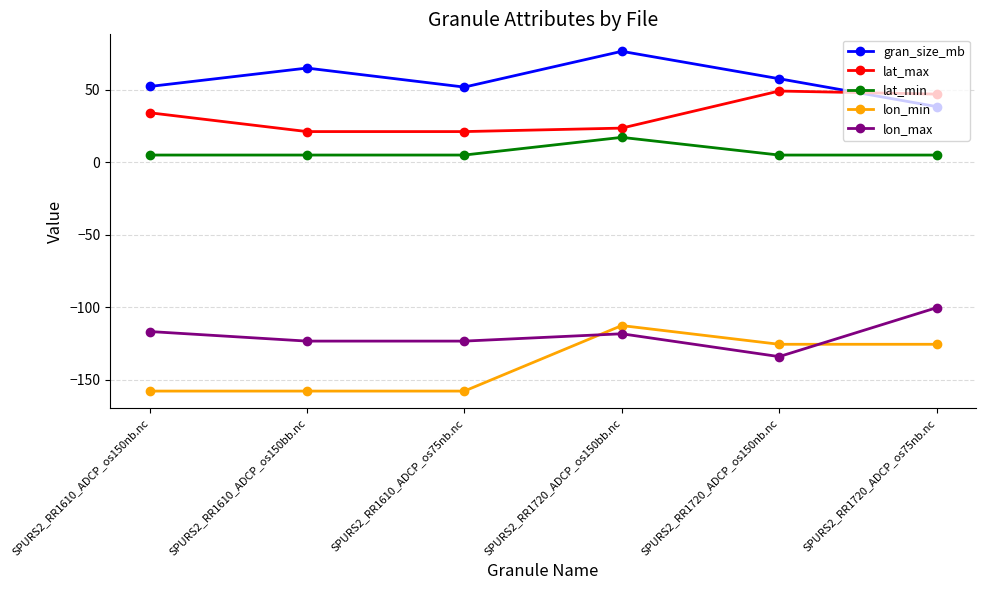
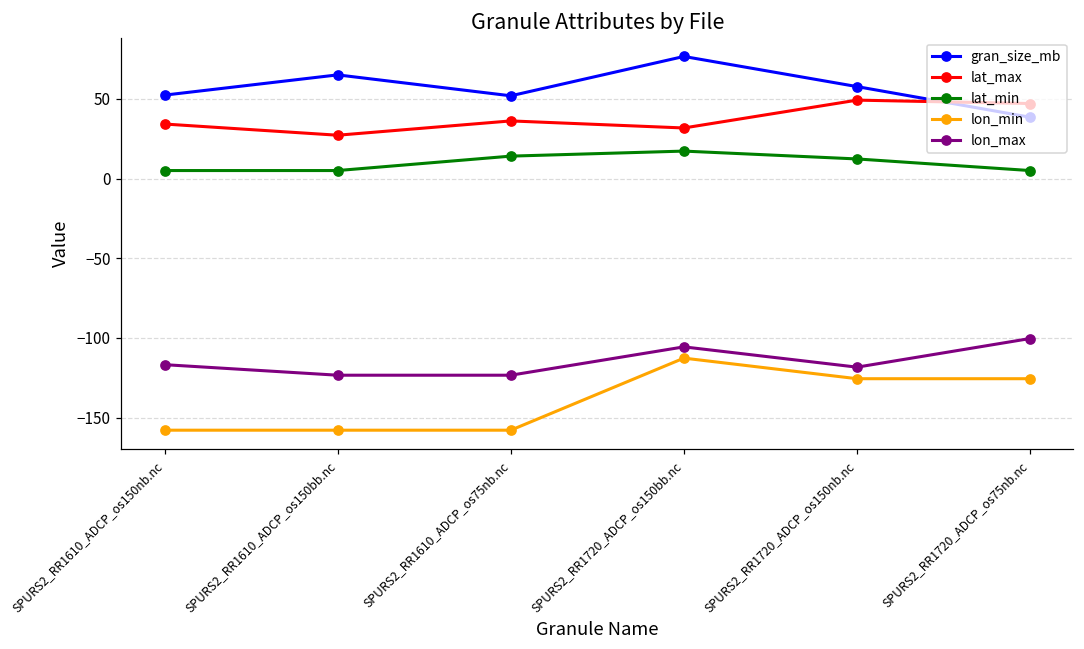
lat_max, SPURS2_RR1610_ADCP_os150bb.nc: 21 -> 27
lat_max, SPURS2_RR1610_ADCP_os75nb.nc: 21 -> 36
lat_min, SPURS2_RR1610_ADCP_os75nb.nc: 5 -> 14
lat_max, SPURS2_RR1720_ADCP_os150bb.nc: 24 -> 32
lon_max, SPURS2_RR1720_ADCP_os150bb.nc: -118 -> -106
lat_min, SPURS2_RR1720_ADCP_os150nb.nc: 5 -> 12
lon_max, SPURS2_RR1720_ADCP_os150nb.nc: -134 -> -118
